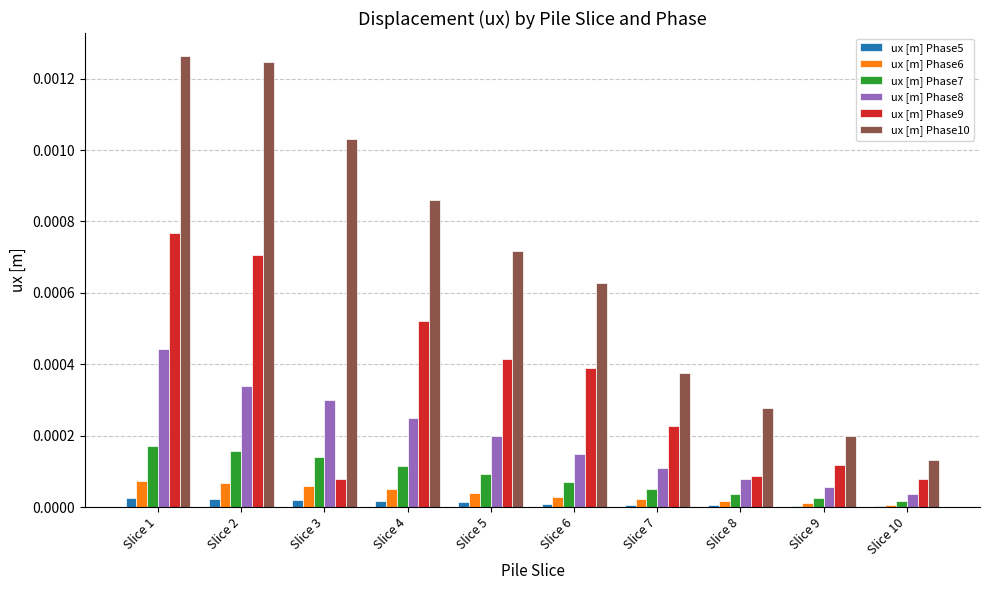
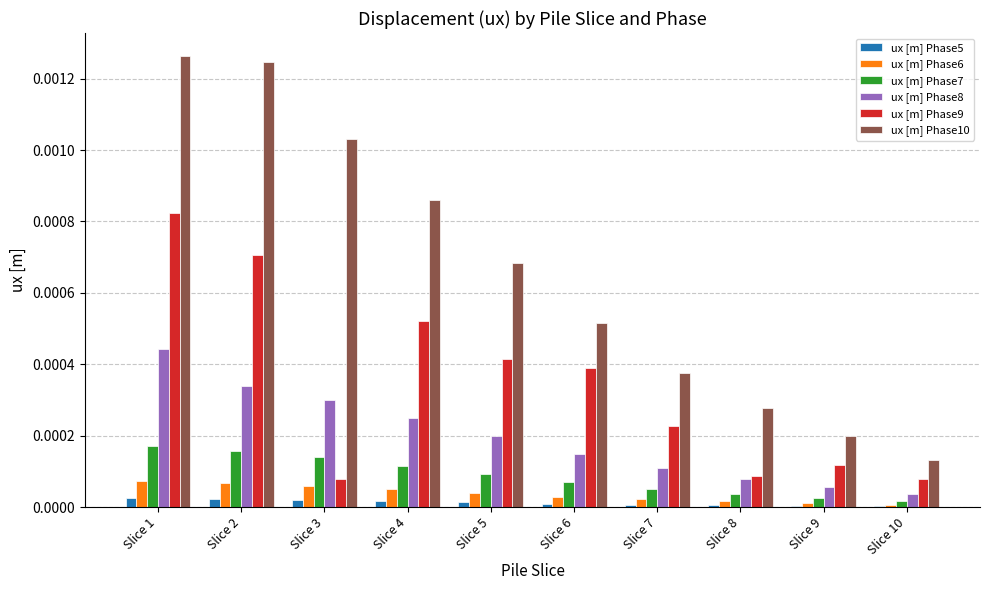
ux [m] Phase9, Slice 1: 0.00077 -> 0.00082
ux [m] Phase10, Slice 5: 0.00072 -> 0.00068
ux [m] Phase10, Slice 6: 0.00063 -> 0.00052
